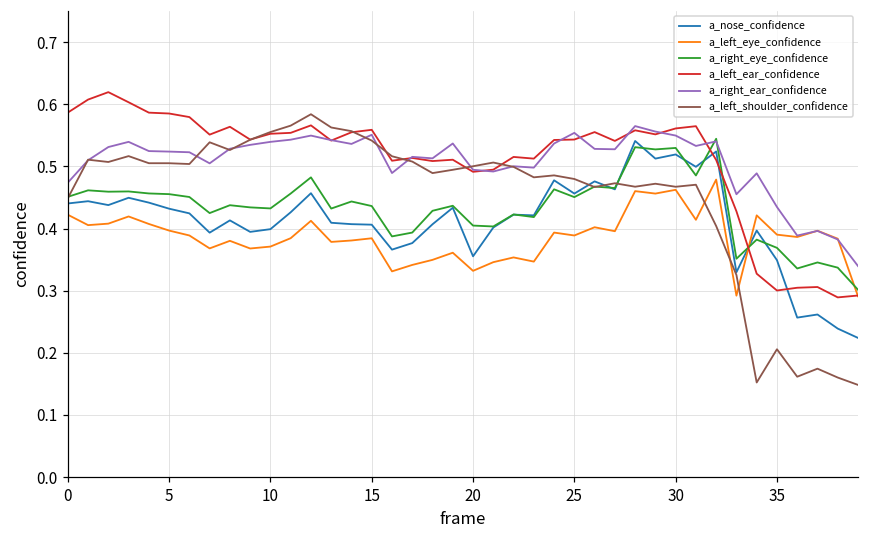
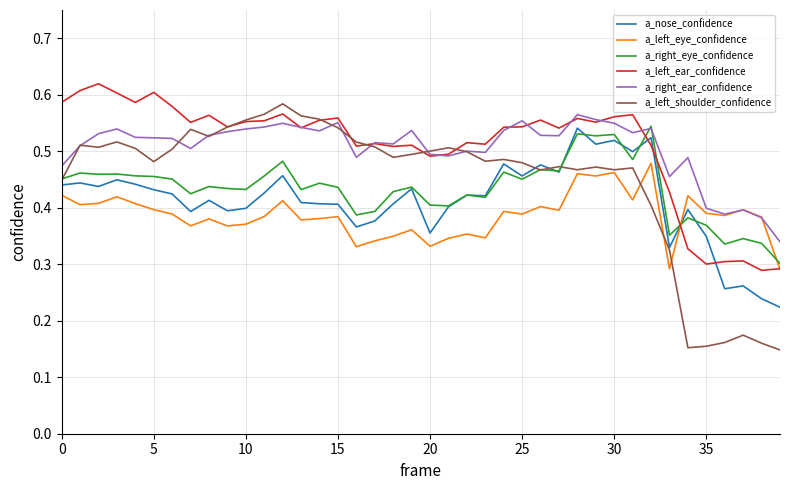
a_left_ear_confidence, 5: 0.59 -> 0.60
a_left_shoulder_confidence, 5: 0.51 -> 0.48
a_right_ear_confidence, 35: 0.43 -> 0.40
a_left_shoulder_confidence, 35: 0.21 -> 0.15
